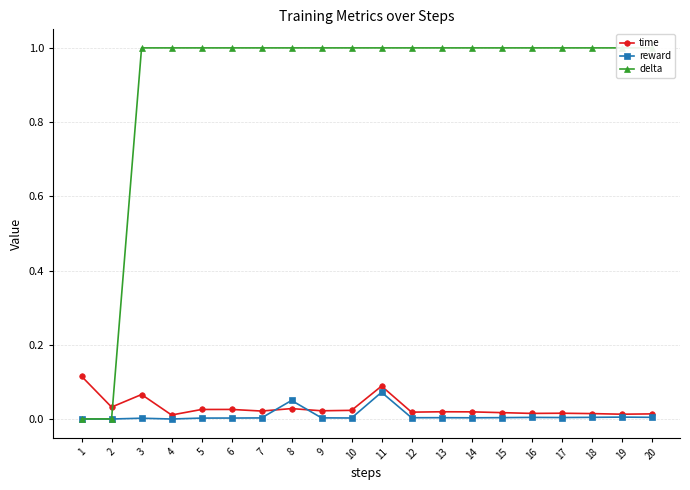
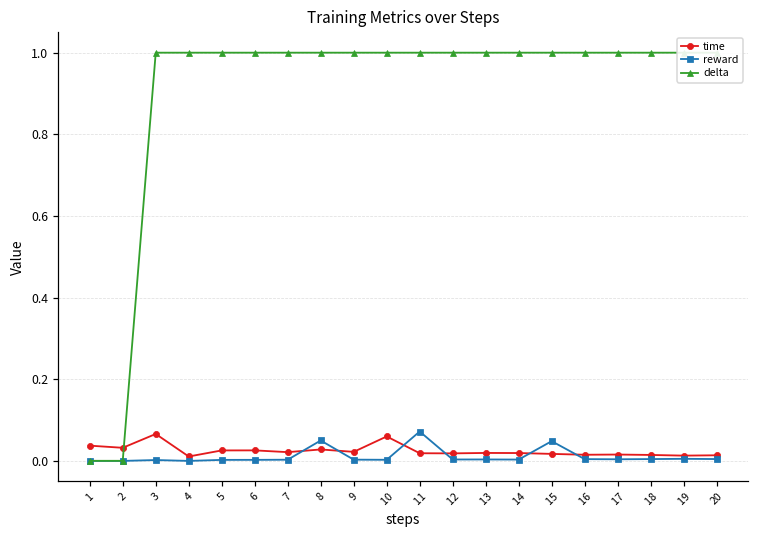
time, 1: 0.12 -> 0.04
time, 10: 0.02 -> 0.06
time, 11: 0.09 -> 0.02
reward, 15: 0.00 -> 0.05
